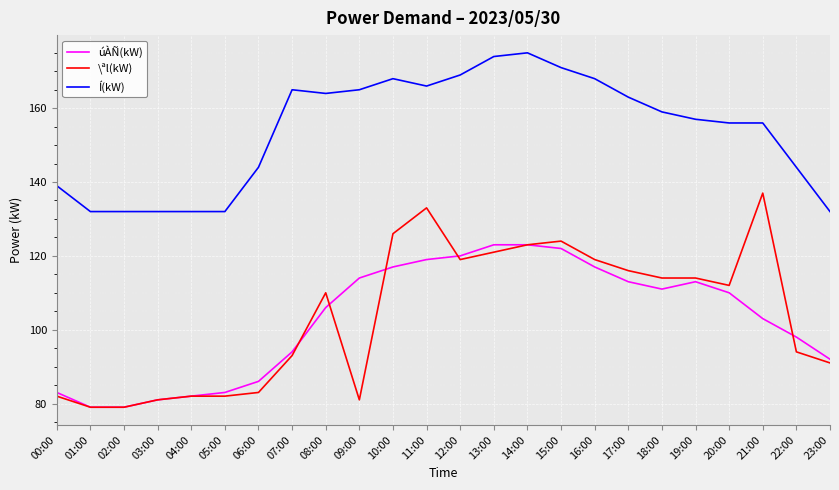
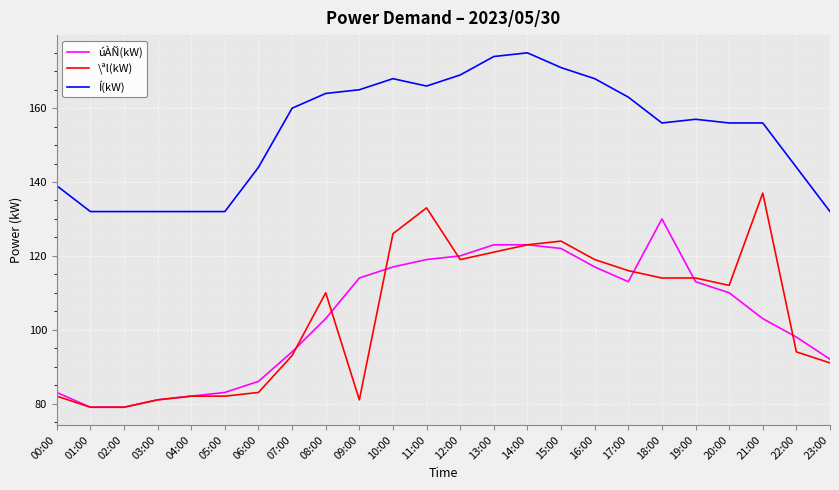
Í(kW), 07:00: 165 -> 160
úÀÑ(kW), 08:00: 106 -> 103
úÀÑ(kW), 18:00: 111 -> 130
Í(kW), 18:00: 159 -> 156
